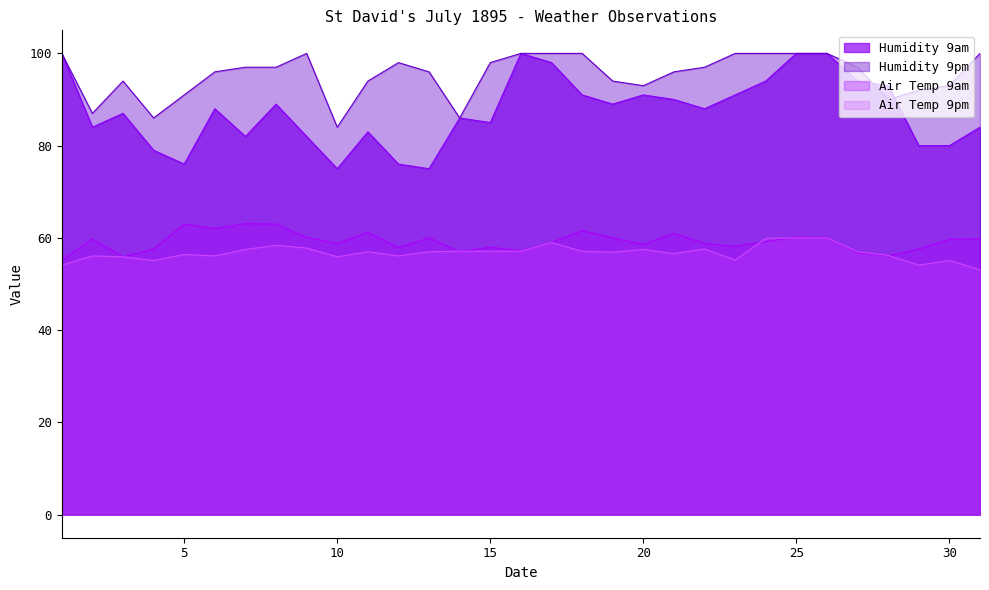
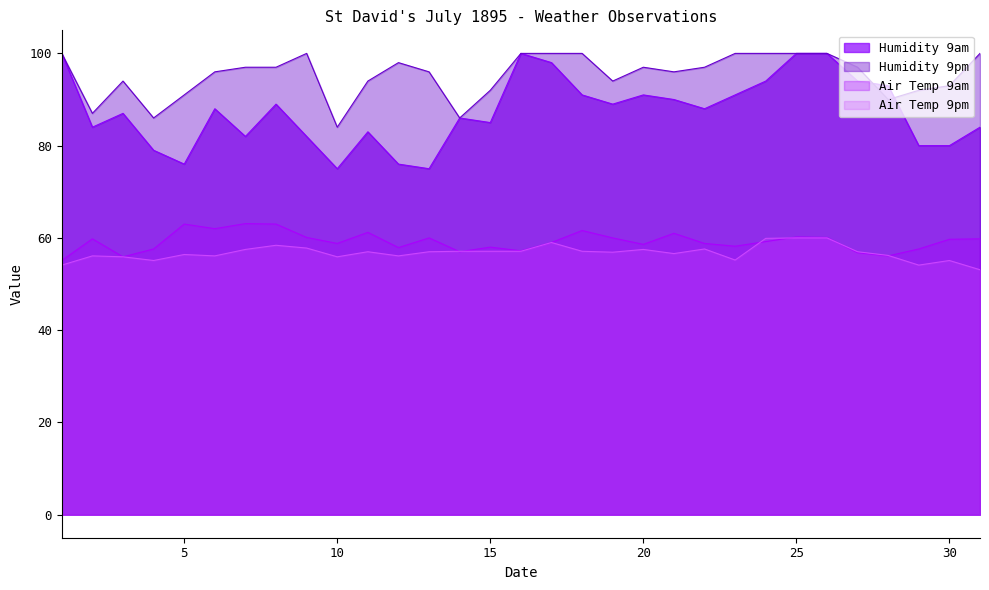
Humidity 9pm, 15: 98 -> 92
Humidity 9pm, 20: 93 -> 97
